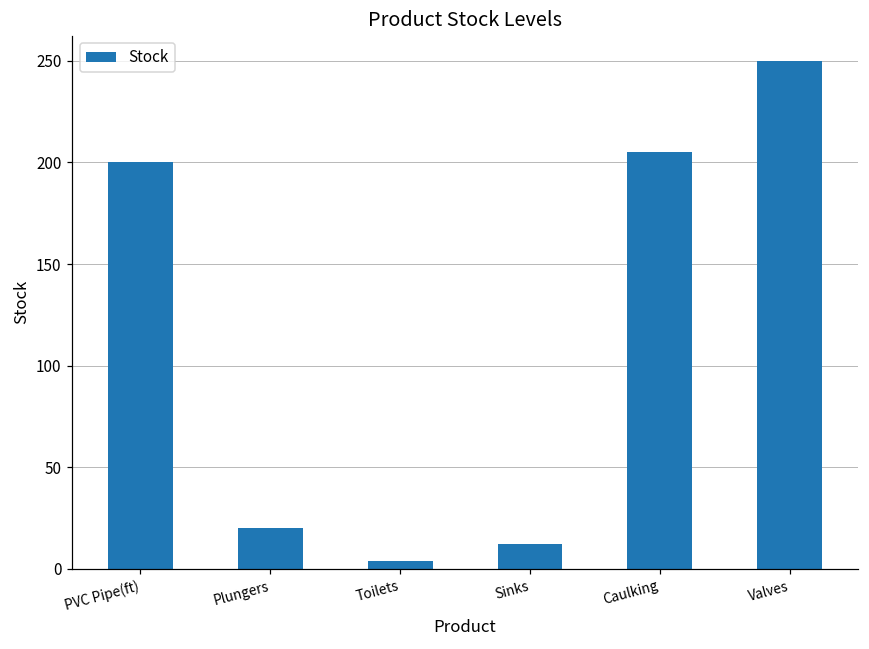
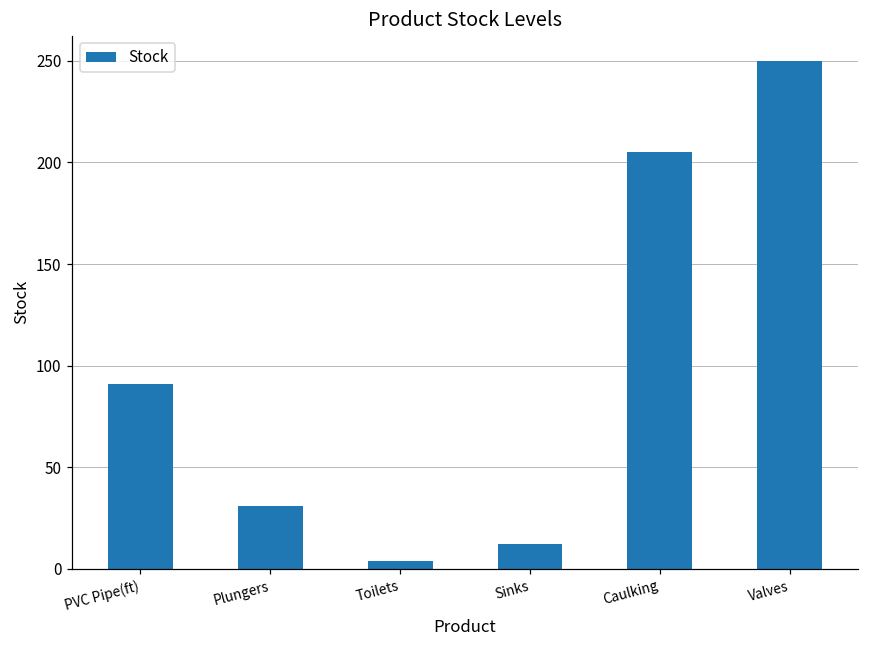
PVC Pipe(ft): 200 -> 91
Plungers: 20 -> 31
